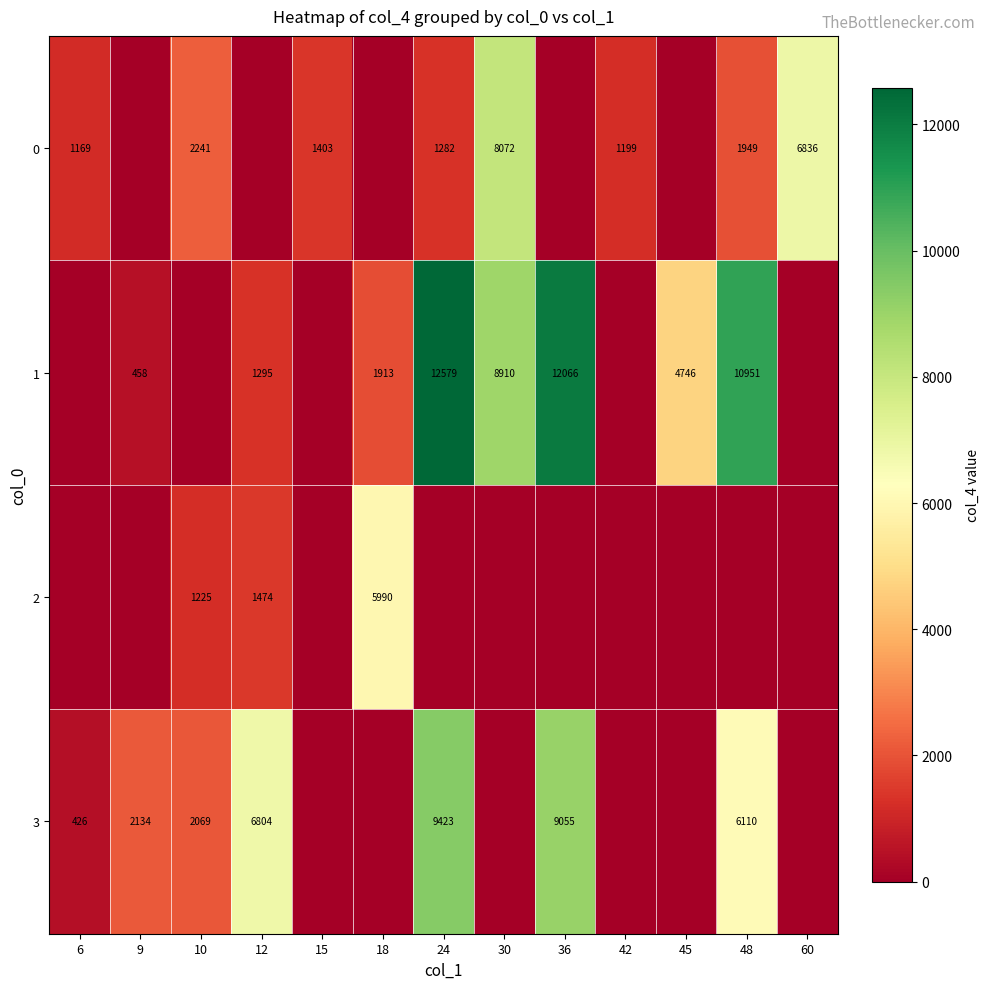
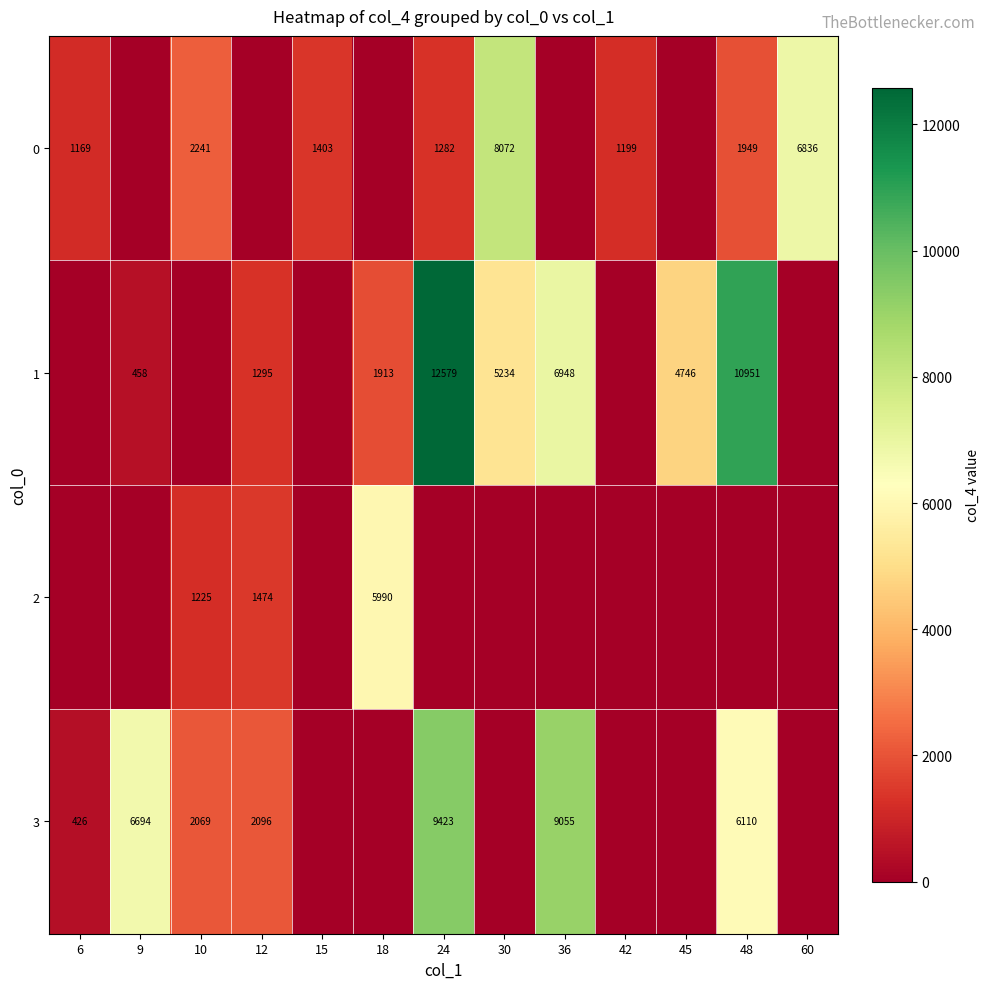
1, 30: 8910 -> 5234
1, 36: 12066 -> 6948
3, 9: 2134 -> 6694
3, 12: 6804 -> 2096
